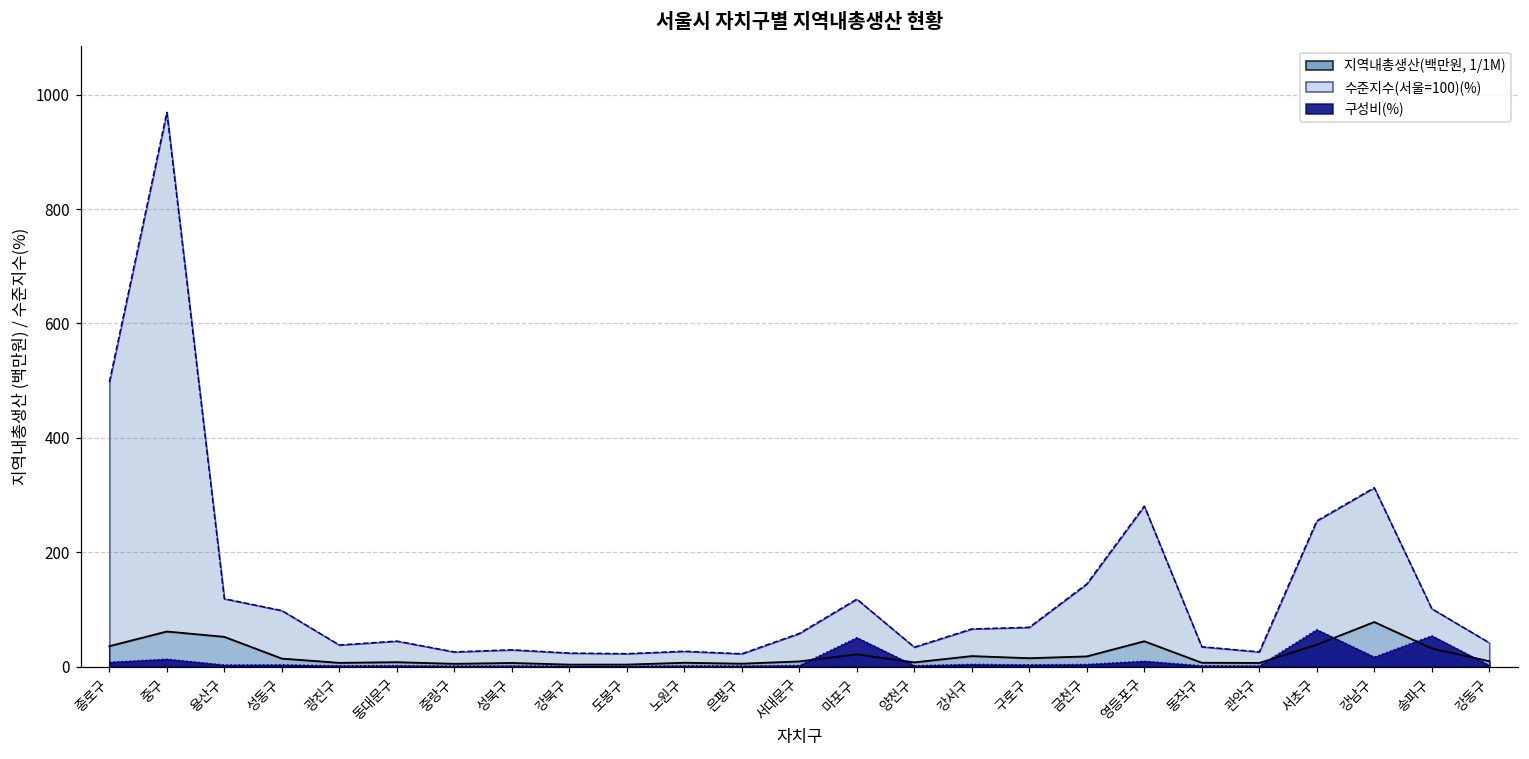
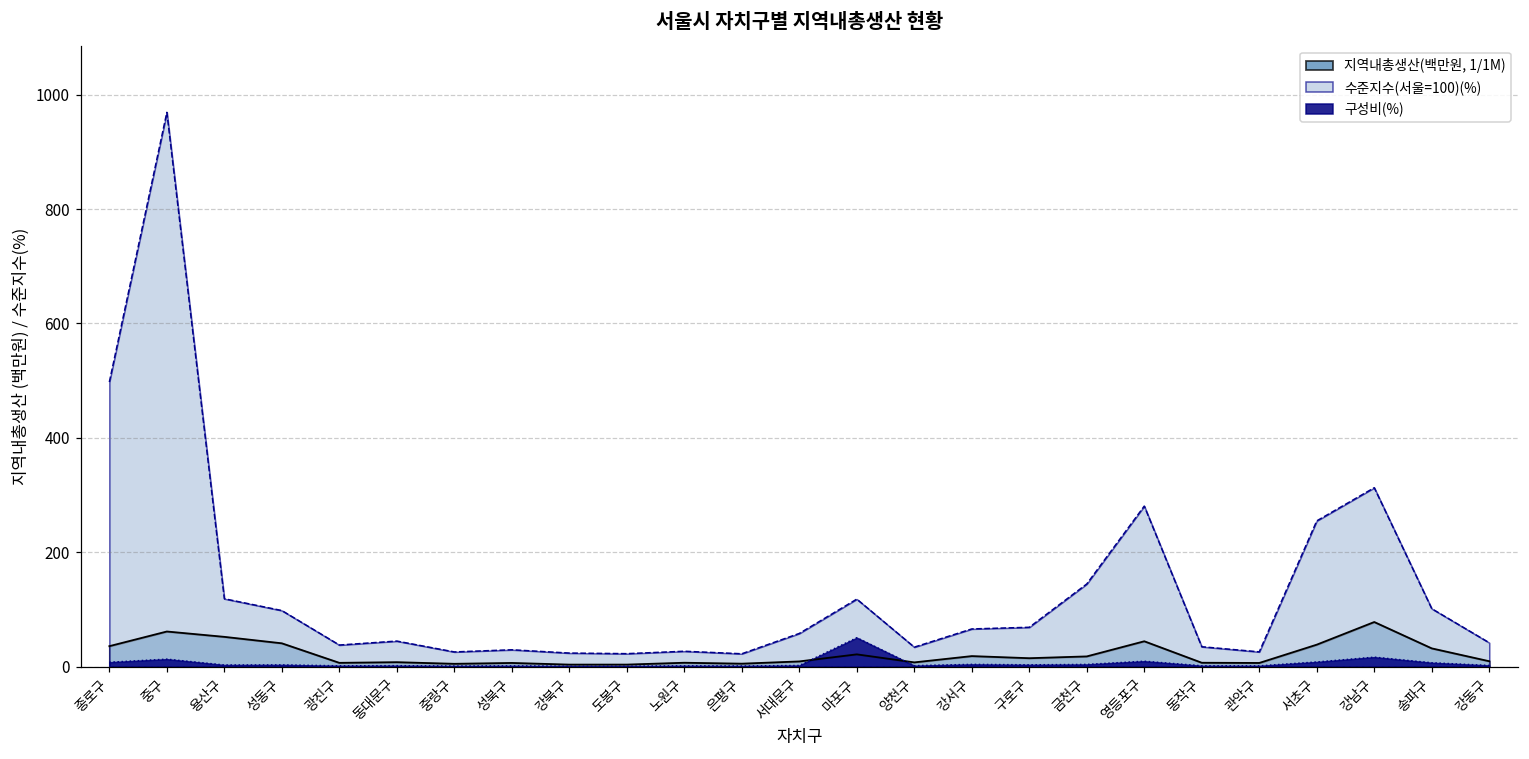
지역내총생산(백만원, 1/1M), 성동구: 10 -> 40
구성비(%), 서초구: 60 -> 10
구성비(%), 송파구: 50 -> 10
